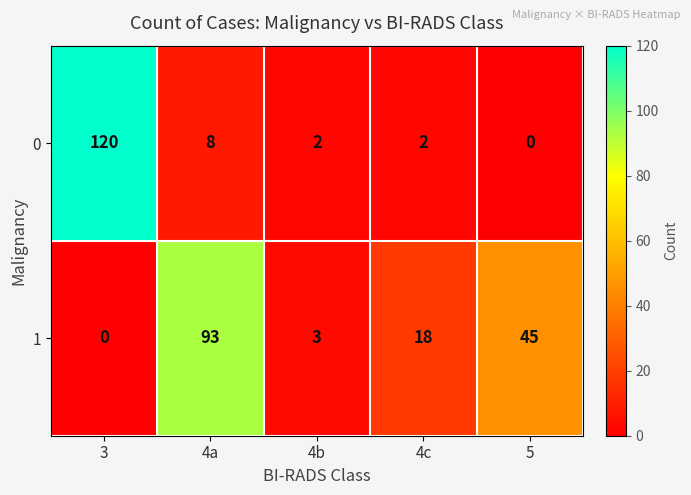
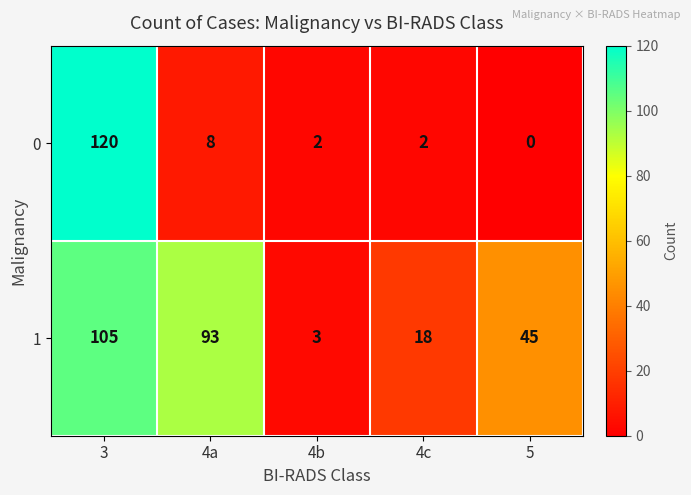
1, 3: 0 -> 105
